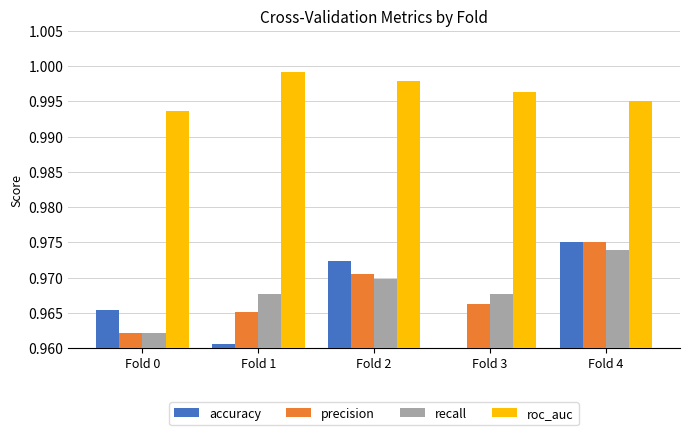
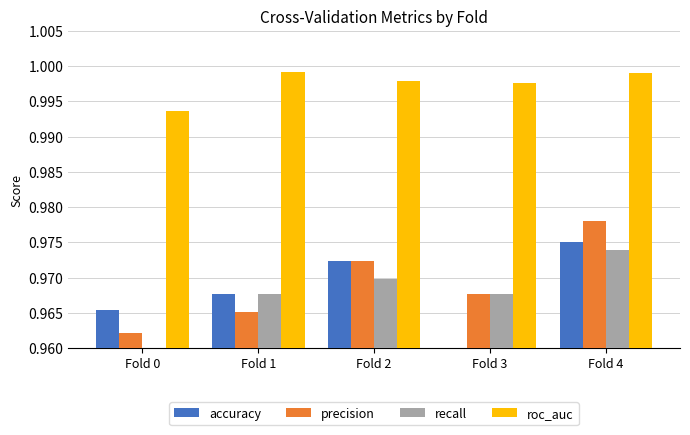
recall, Fold 0: 0.962 -> 0.960
accuracy, Fold 1: 0.961 -> 0.968
precision, Fold 2: 0.971 -> 0.972
precision, Fold 3: 0.966 -> 0.968
roc_auc, Fold 3: 0.996 -> 0.998
precision, Fold 4: 0.975 -> 0.978
roc_auc, Fold 4: 0.995 -> 0.999
